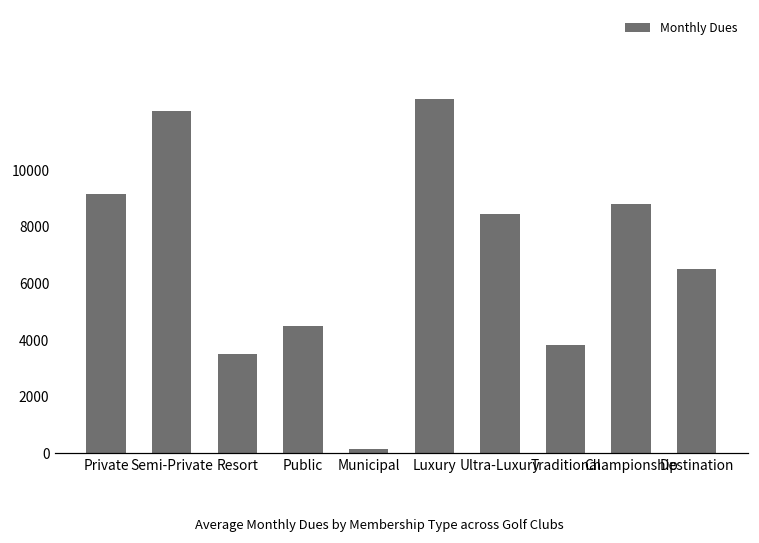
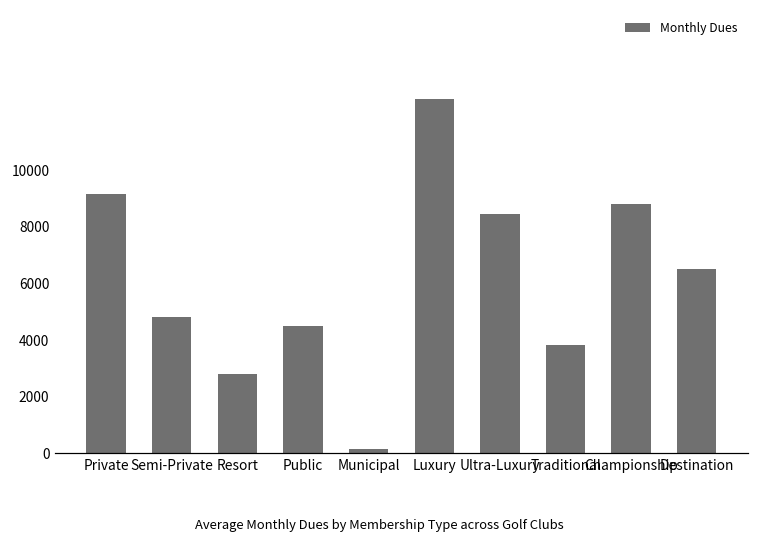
Semi-Private: 12100 -> 4800
Resort: 3500 -> 2800
